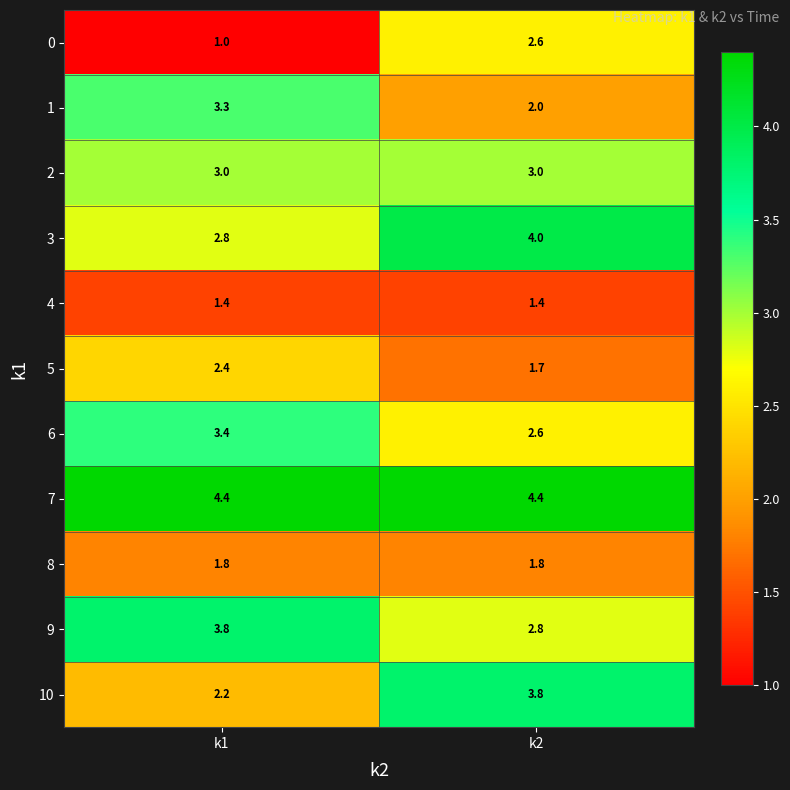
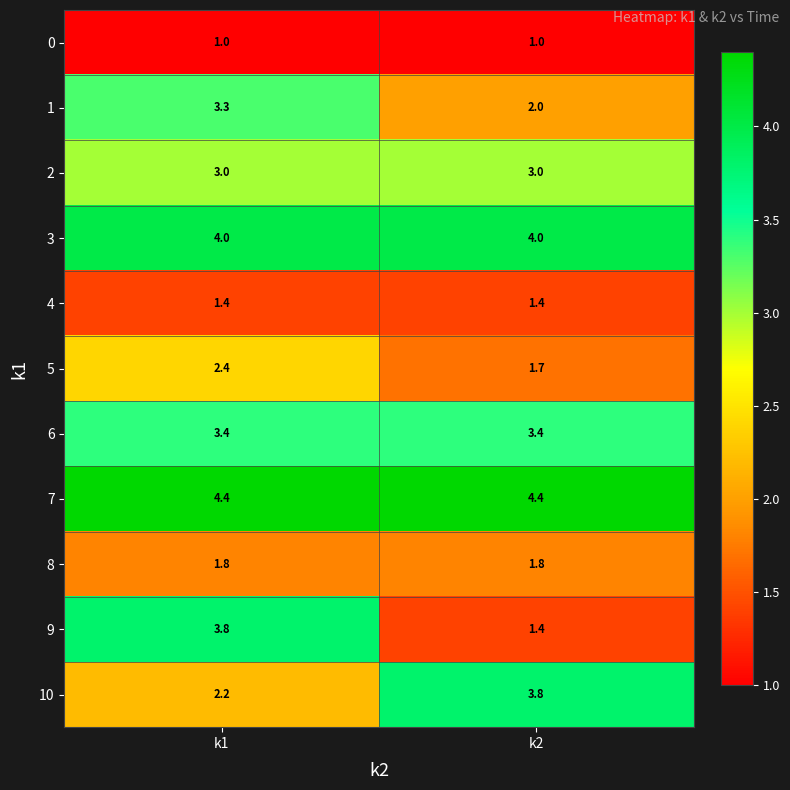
0, k2: 2.6 -> 1.0
3, k1: 2.8 -> 4.0
6, k2: 2.6 -> 3.4
9, k2: 2.8 -> 1.4
